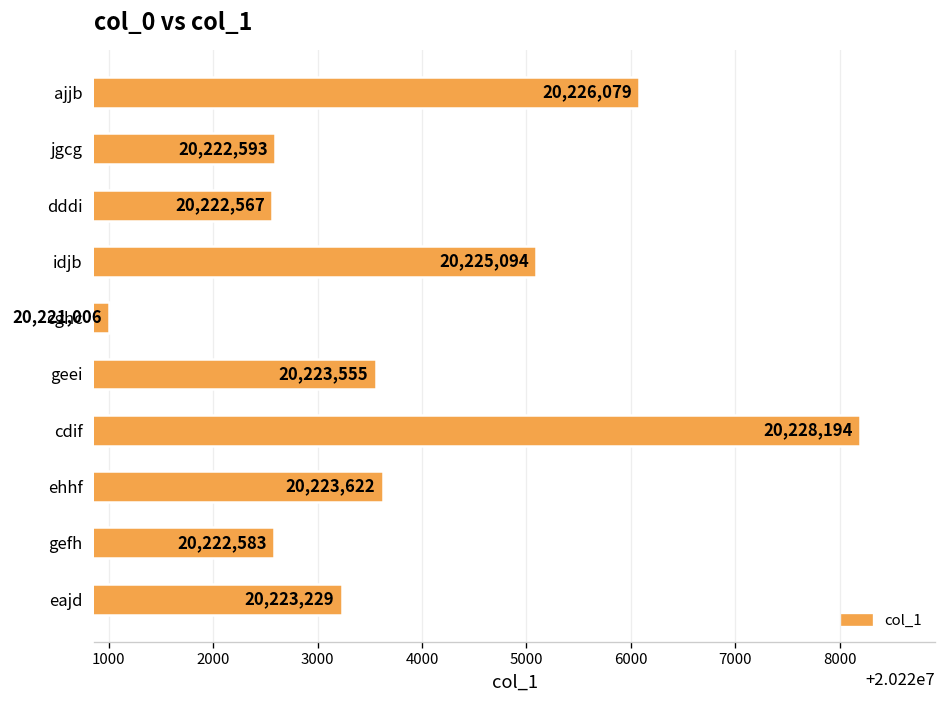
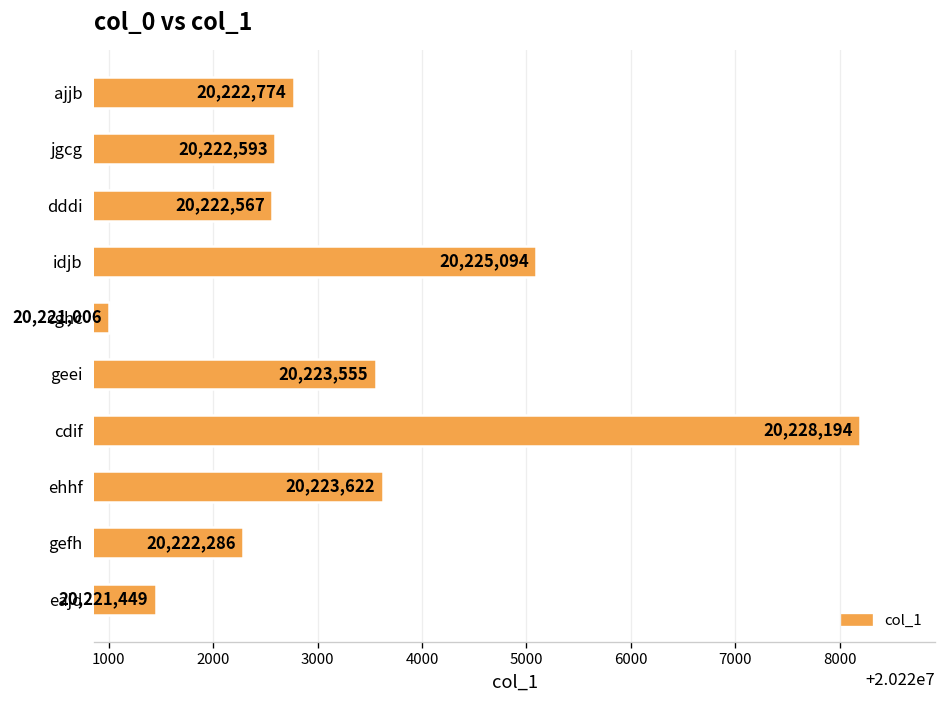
ajjb: 20,226,079 -> 20,222,774
gefh: 20,222,583 -> 20,222,286
eajd: 20,223,229 -> 20,221,449
